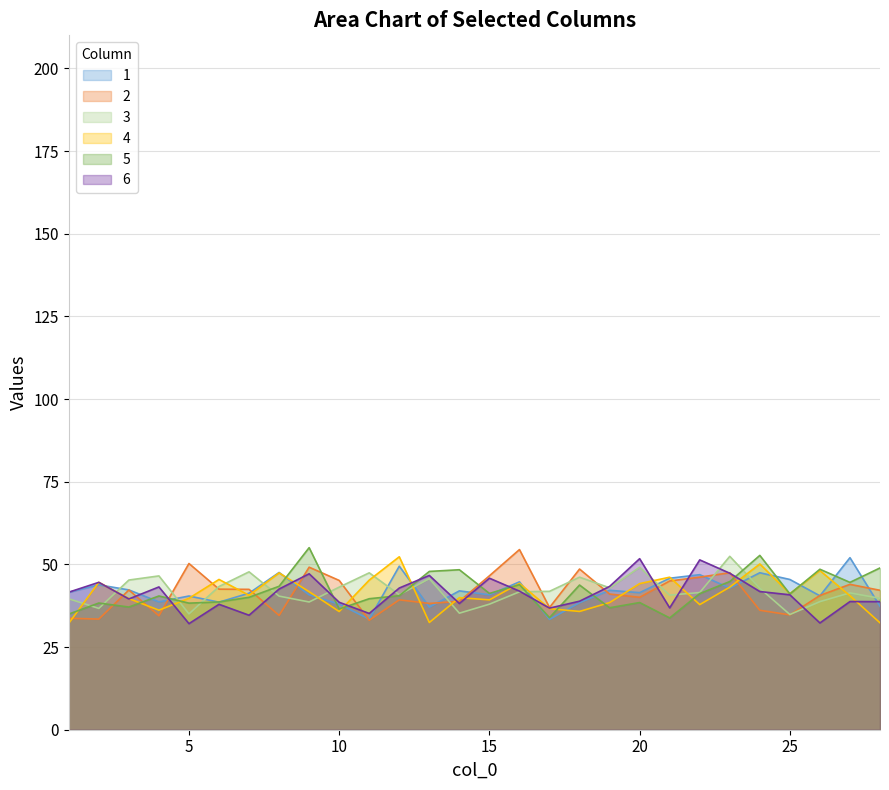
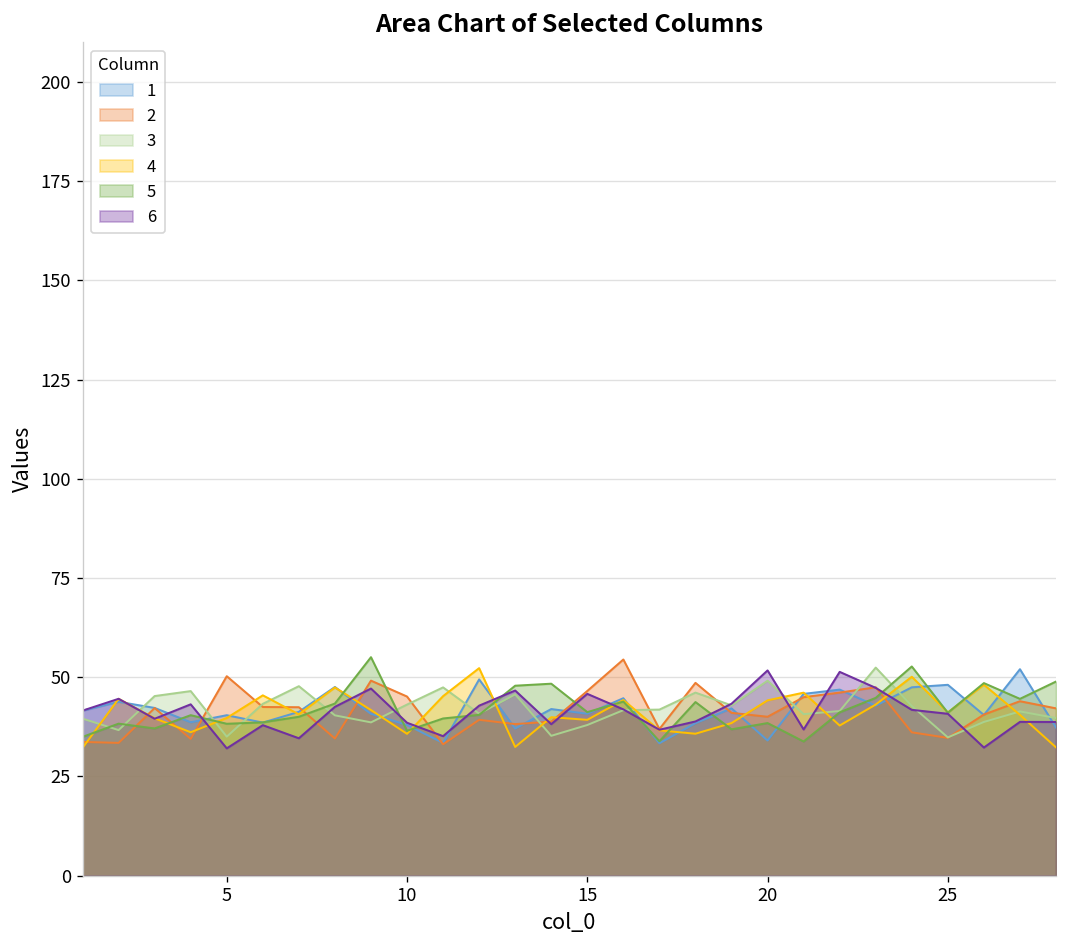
1, 20: 41 -> 34
1, 25: 45 -> 48
